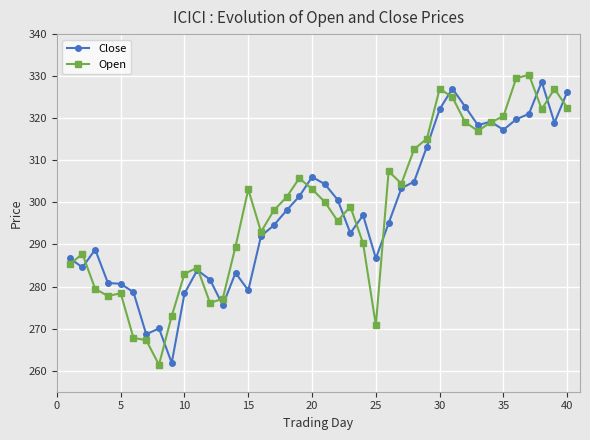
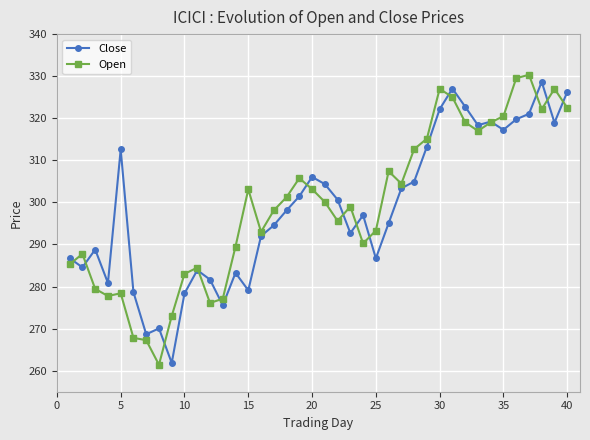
Close, 5: 281 -> 313
Open, 25: 271 -> 293
